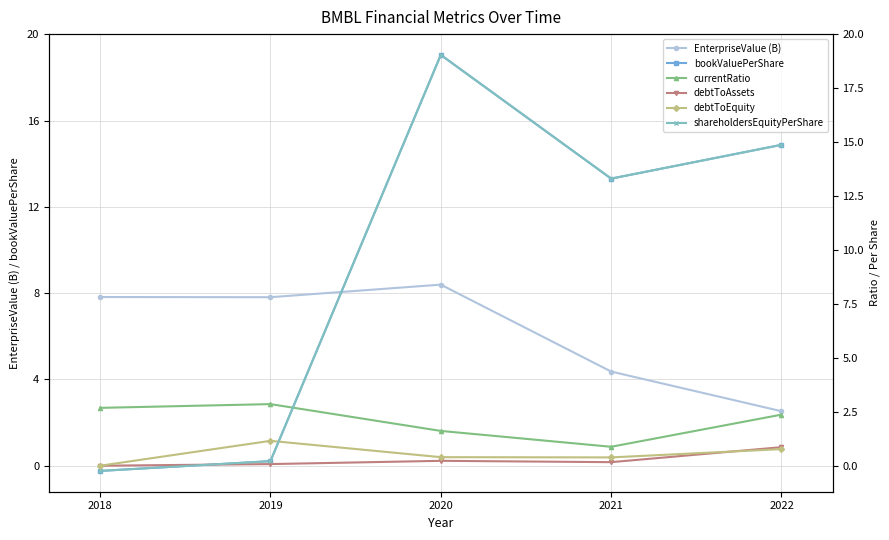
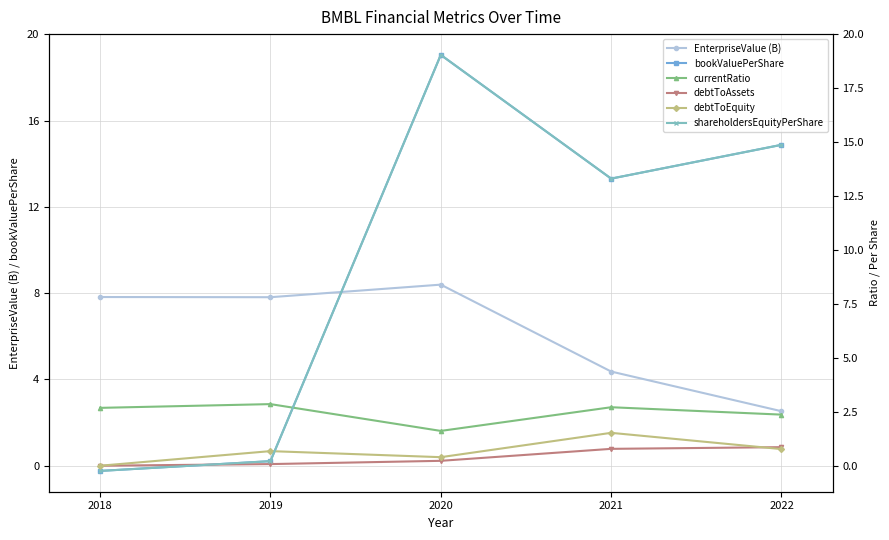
debtToEquity, 2019: 1.2 -> 0.7
currentRatio, 2021: 0.9 -> 2.7
debtToAssets, 2021: 0.2 -> 0.8
debtToEquity, 2021: 0.4 -> 1.5
